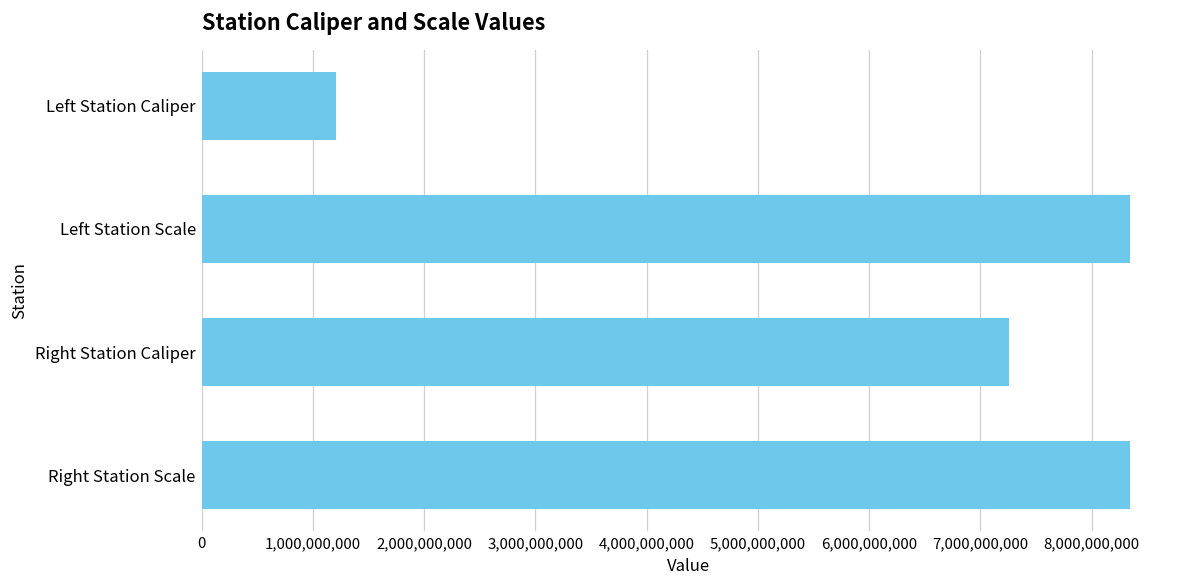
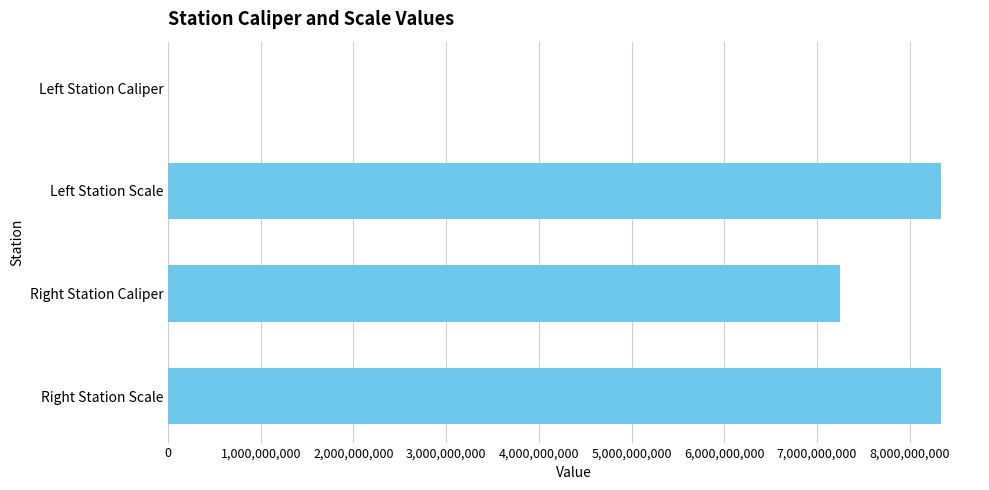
Left Station Caliper: 1,200,000,000 -> 0
